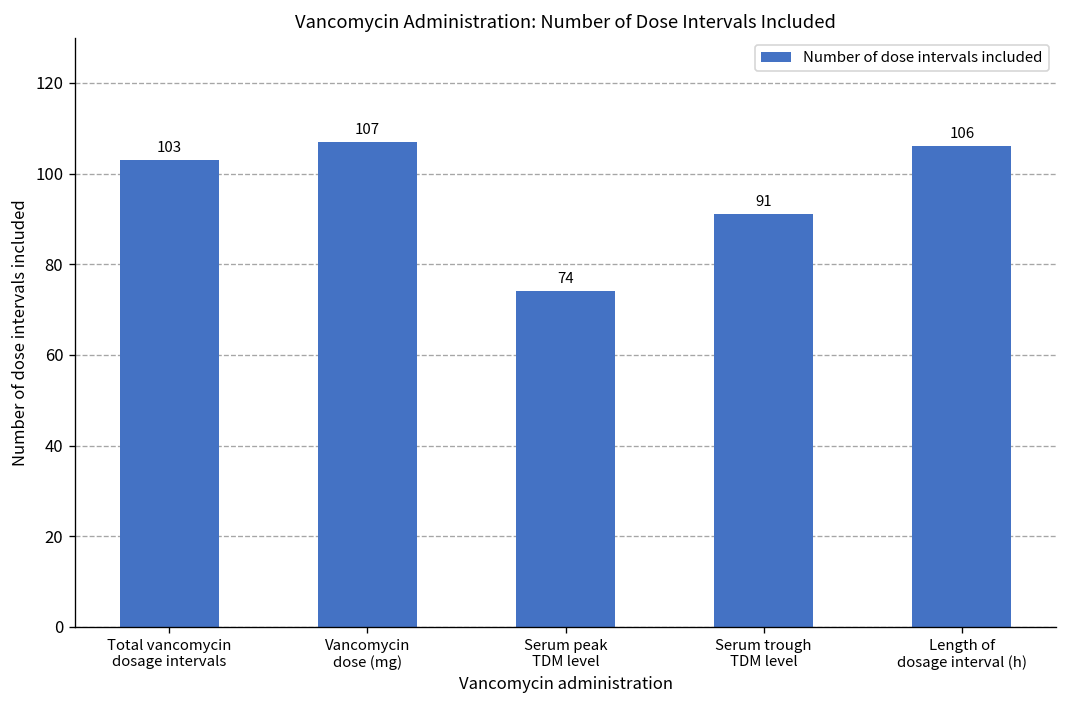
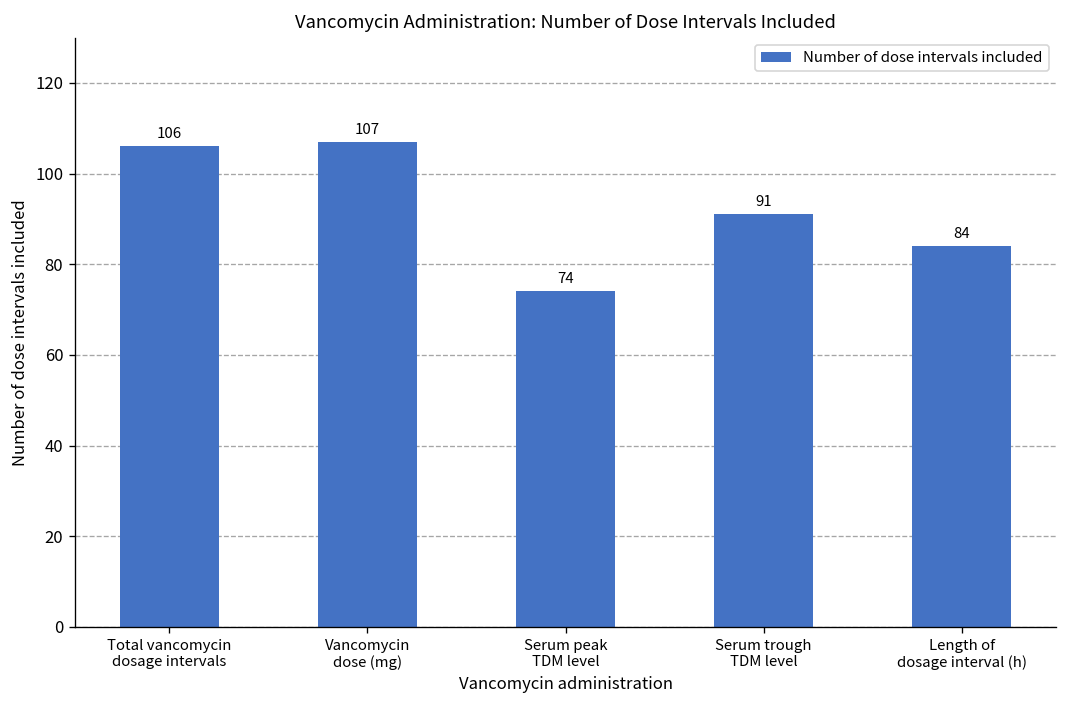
Total vancomycin dosage intervals: 103 -> 106
Length of dosage interval (h): 106 -> 84
